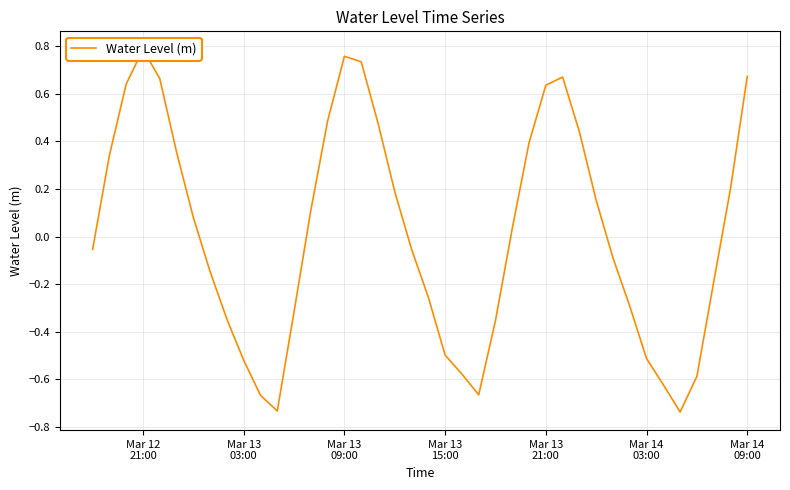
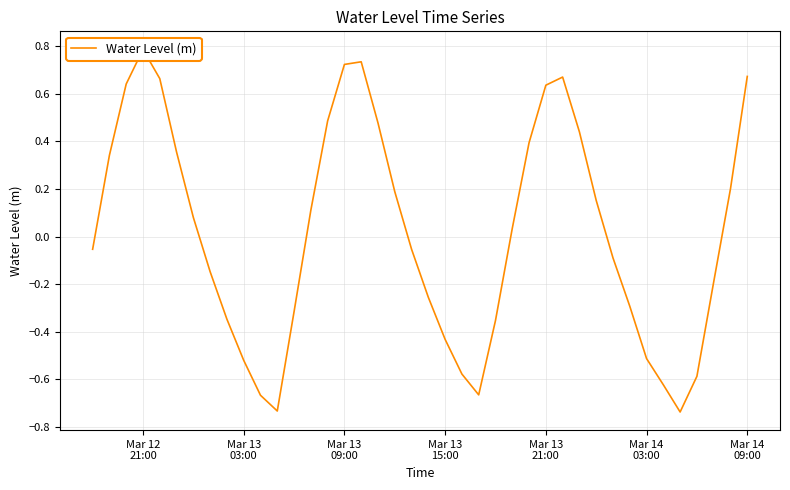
Mar 13 09:00: 0.76 -> 0.72
Mar 13 15:00: -0.50 -> -0.43
